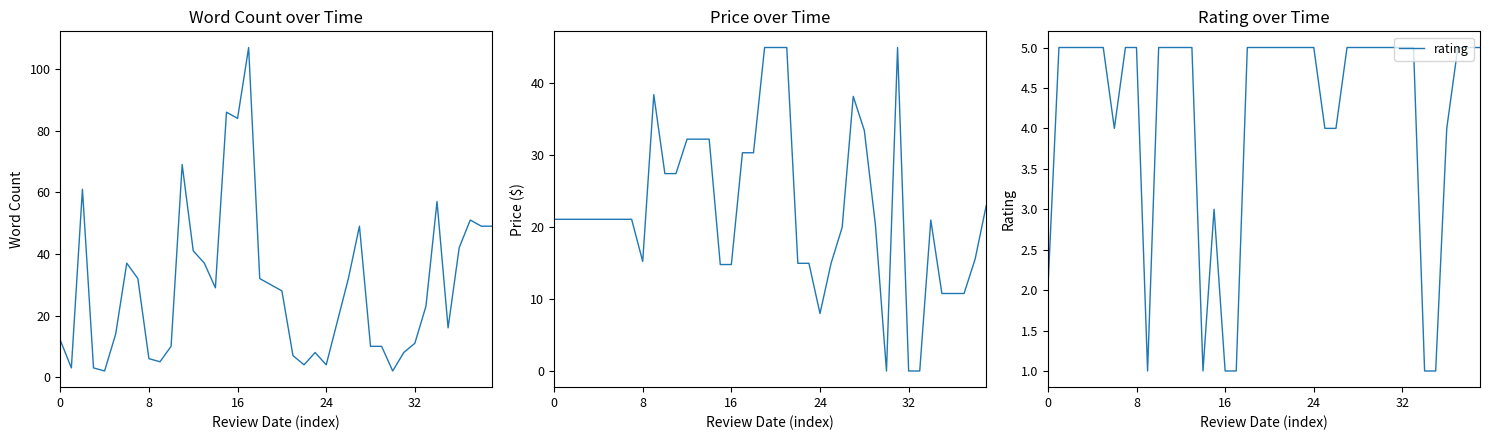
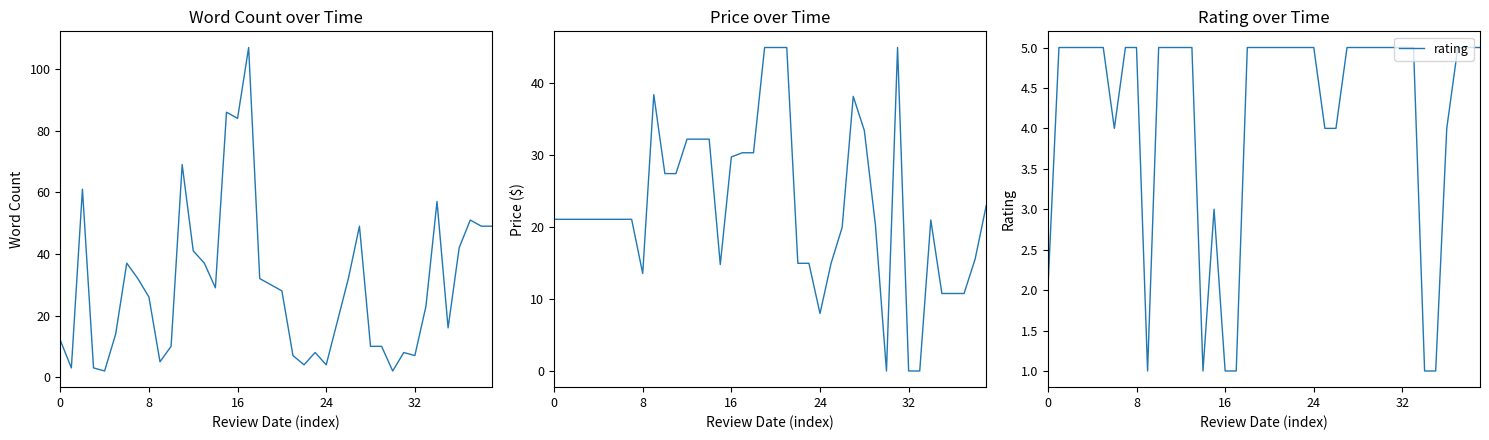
Word Count over Time, 8: 6 -> 26
Word Count over Time, 32: 11 -> 7
Price over Time, 8: 15 -> 14
Price over Time, 16: 15 -> 30
